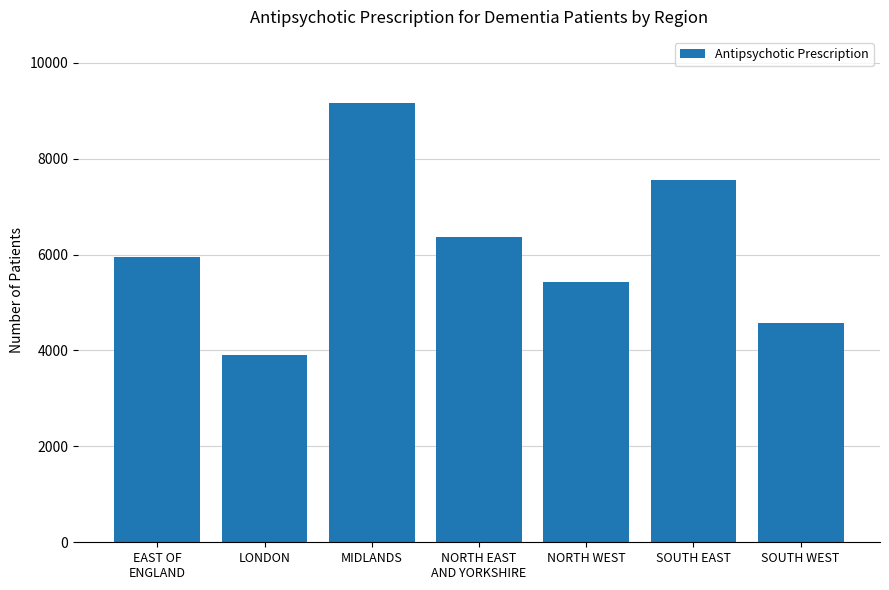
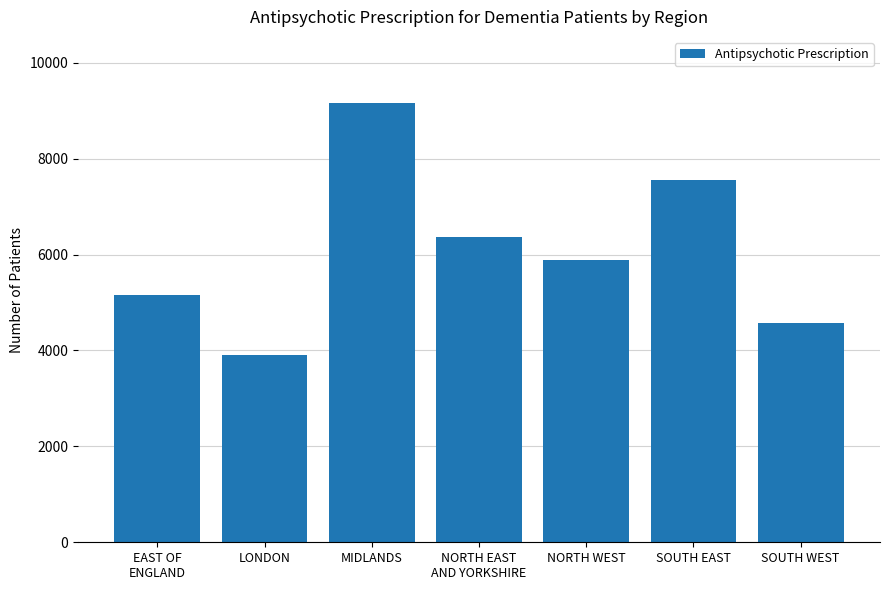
EAST OF ENGLAND: 6000 -> 5200
NORTH WEST: 5400 -> 5900
